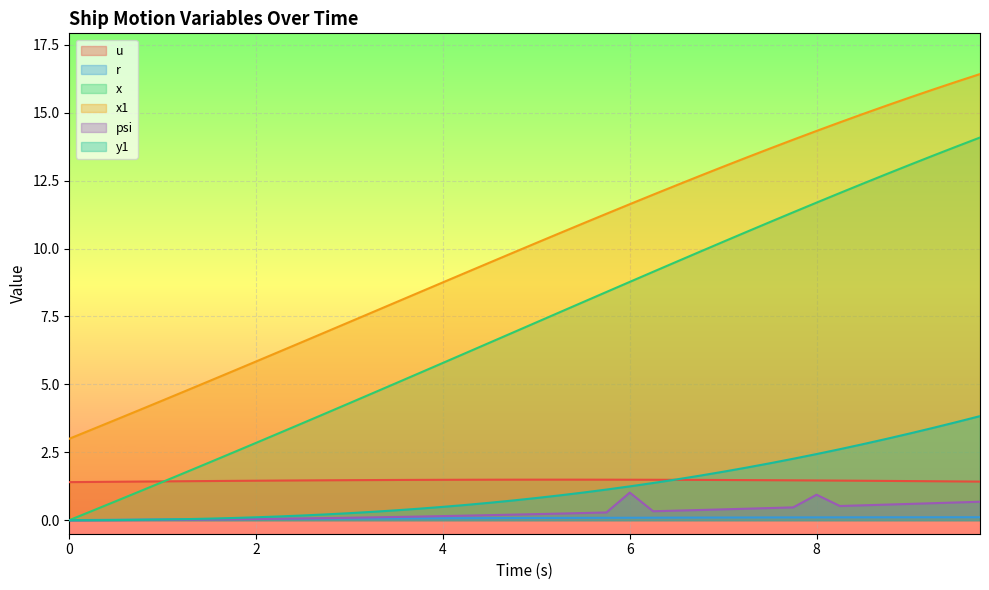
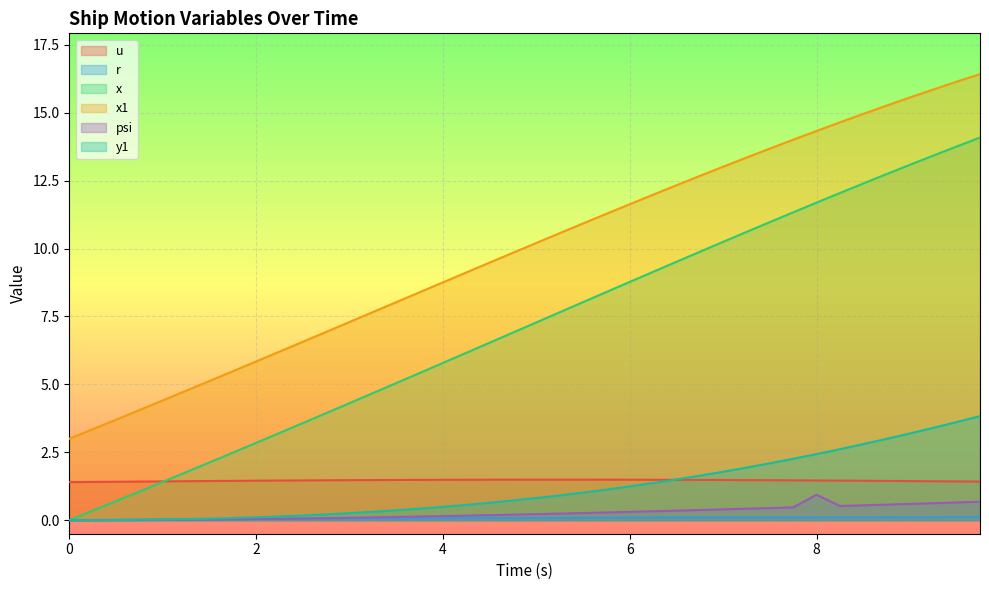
psi, 6: 1.0 -> 0.3
